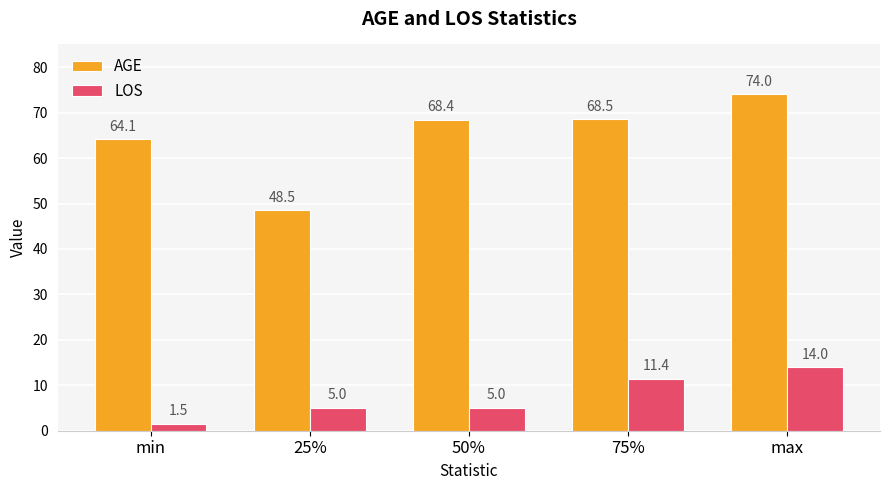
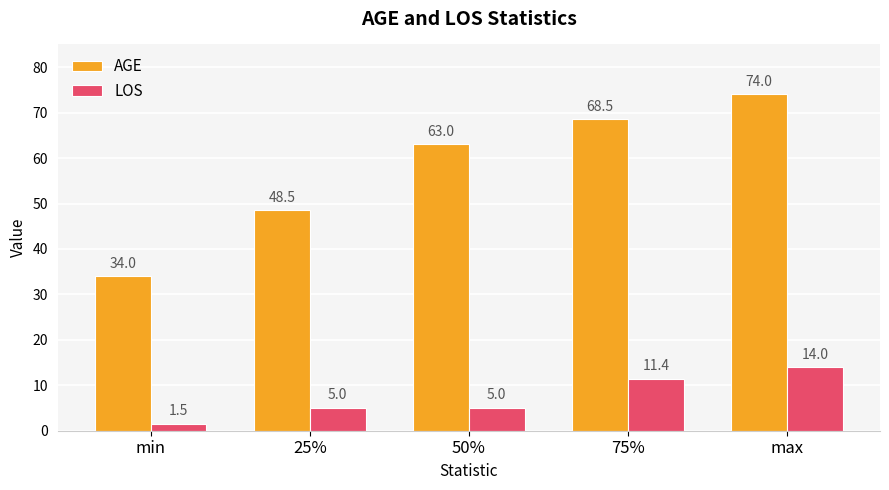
AGE, min: 64.1 -> 34.0
AGE, 50%: 68.4 -> 63.0
